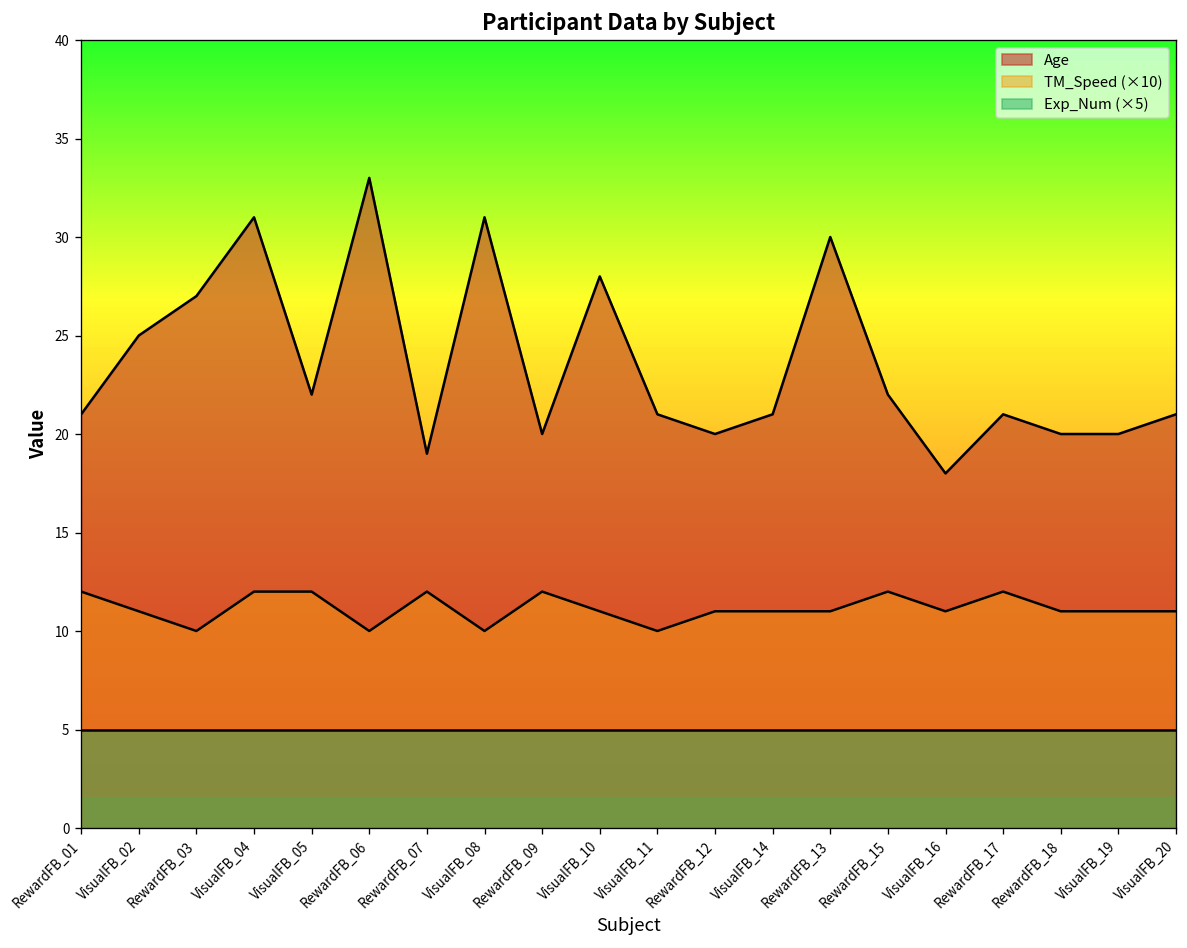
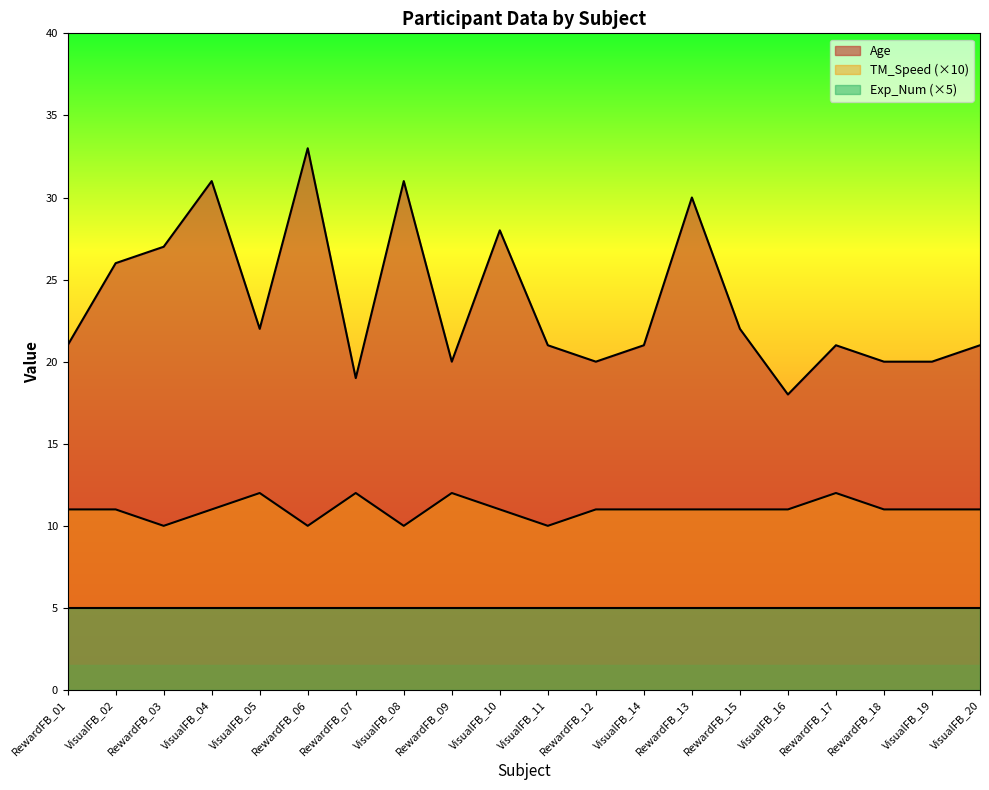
TM_Speed (×10), RewardFB_01: 12.0 -> 11.0
Age, VisualFB_02: 25 -> 26
TM_Speed (×10), VisualFB_04: 12.0 -> 11.0
TM_Speed (×10), RewardFB_15: 12.0 -> 11.0
